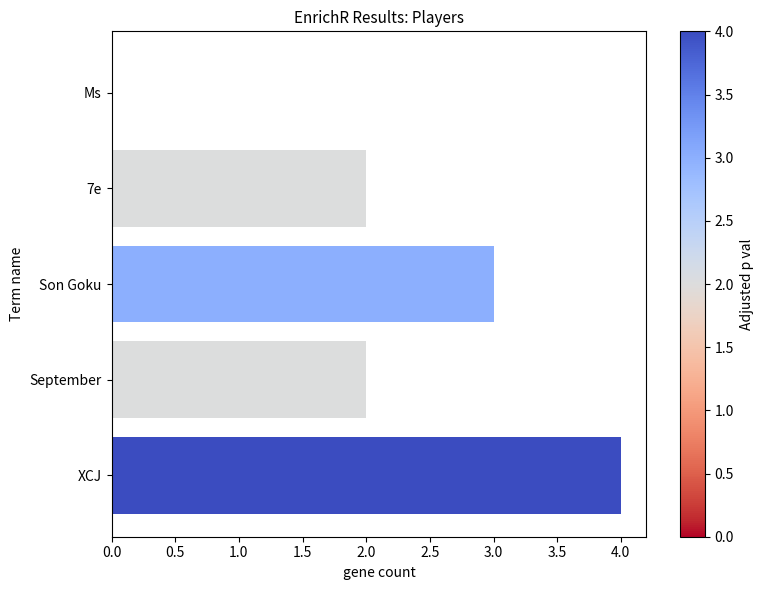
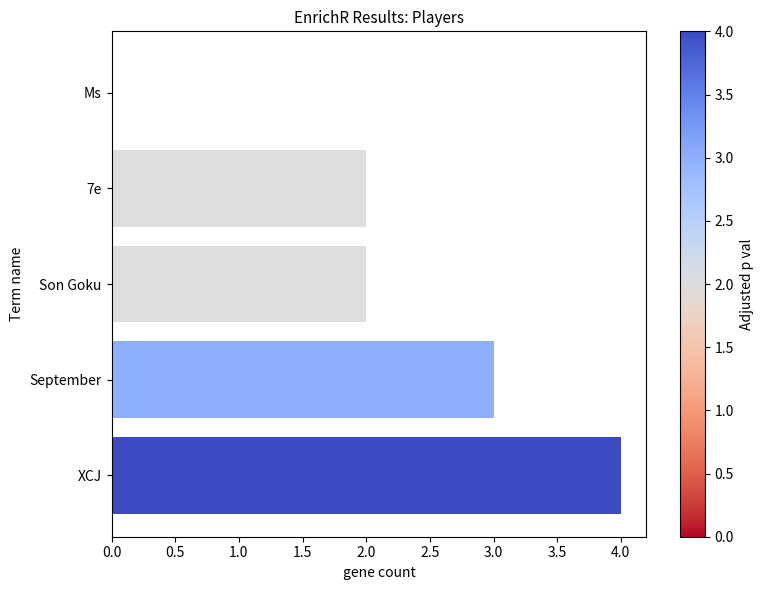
Son Goku: 3 -> 2
September: 2 -> 3
